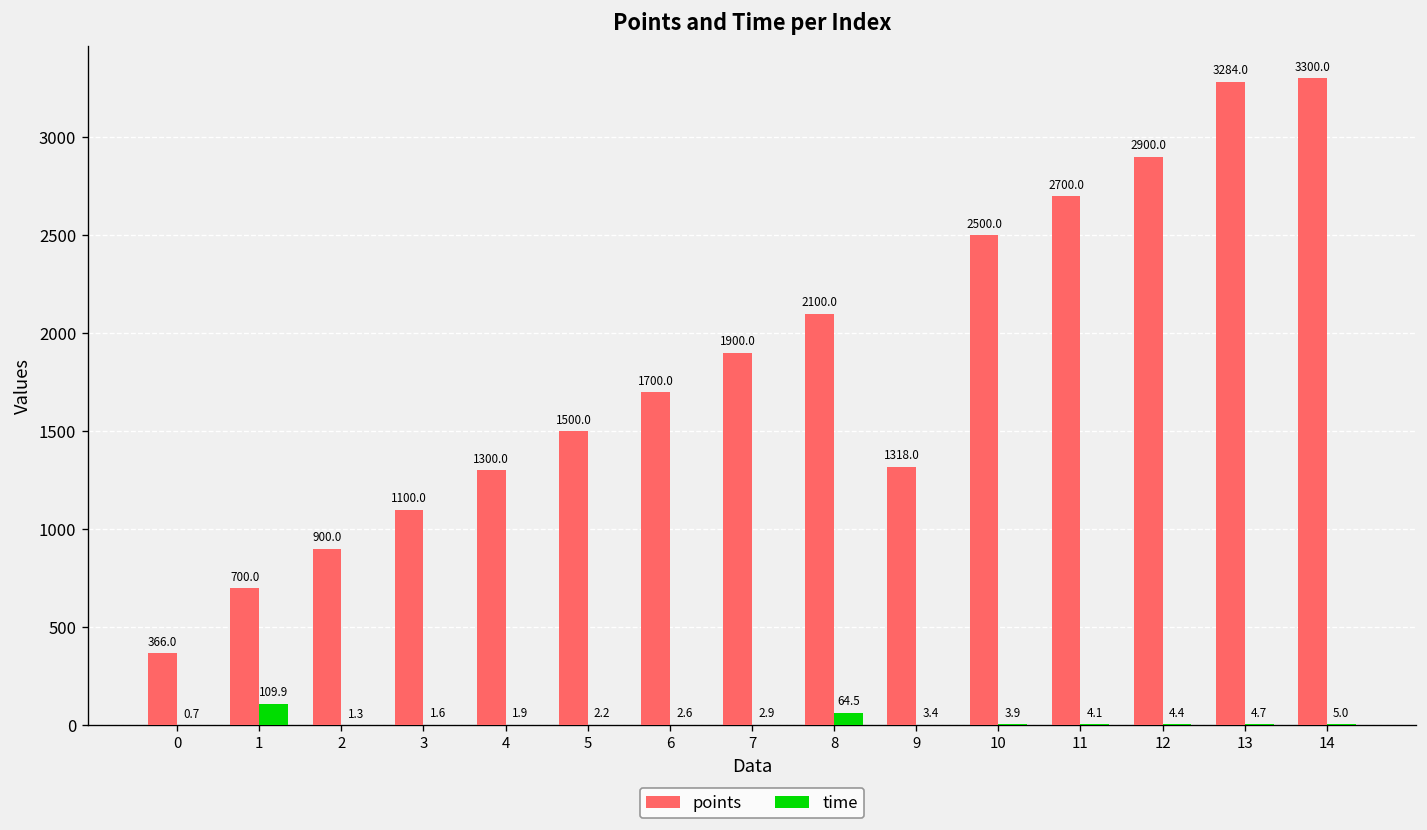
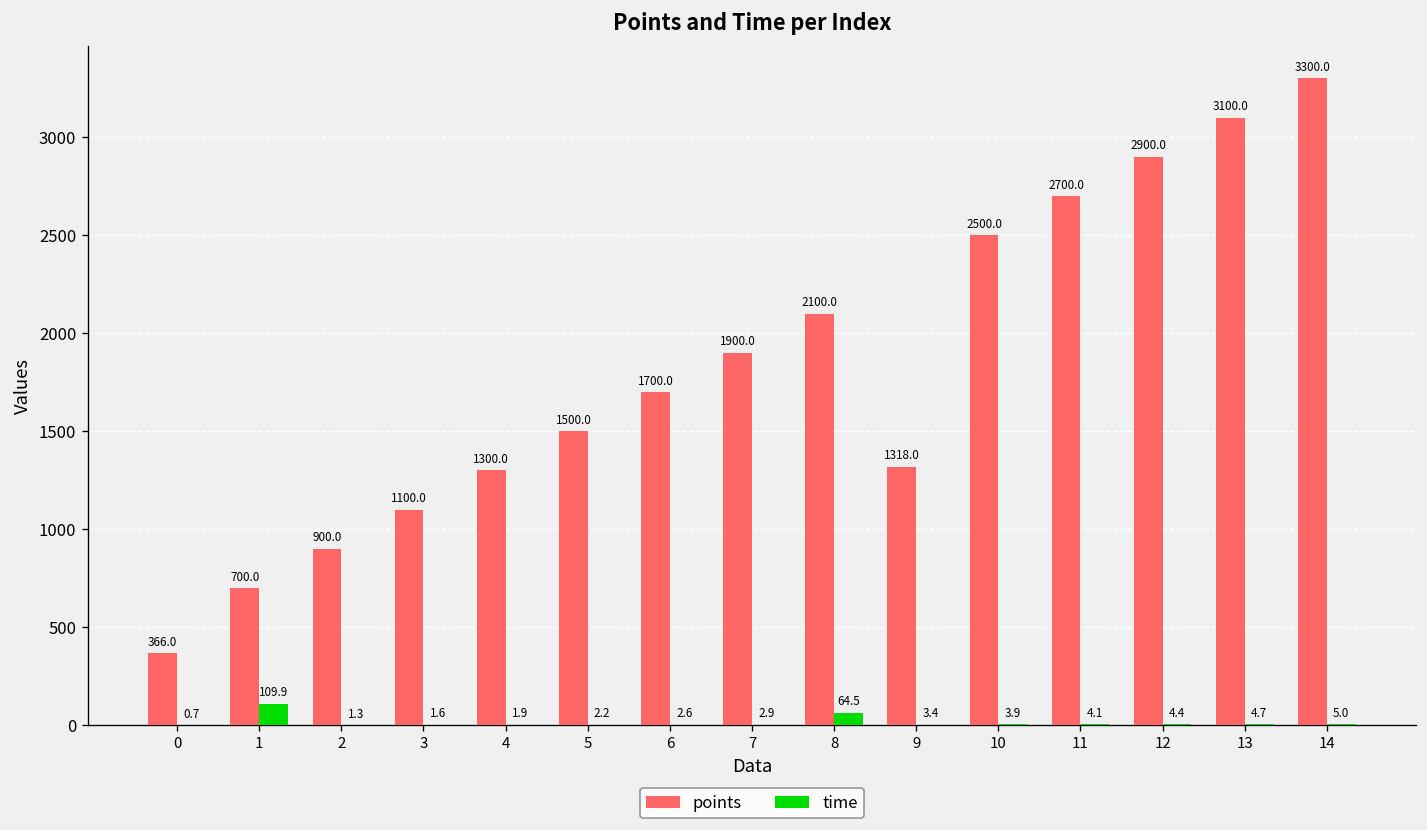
points, 13: 3284.0 -> 3100.0
